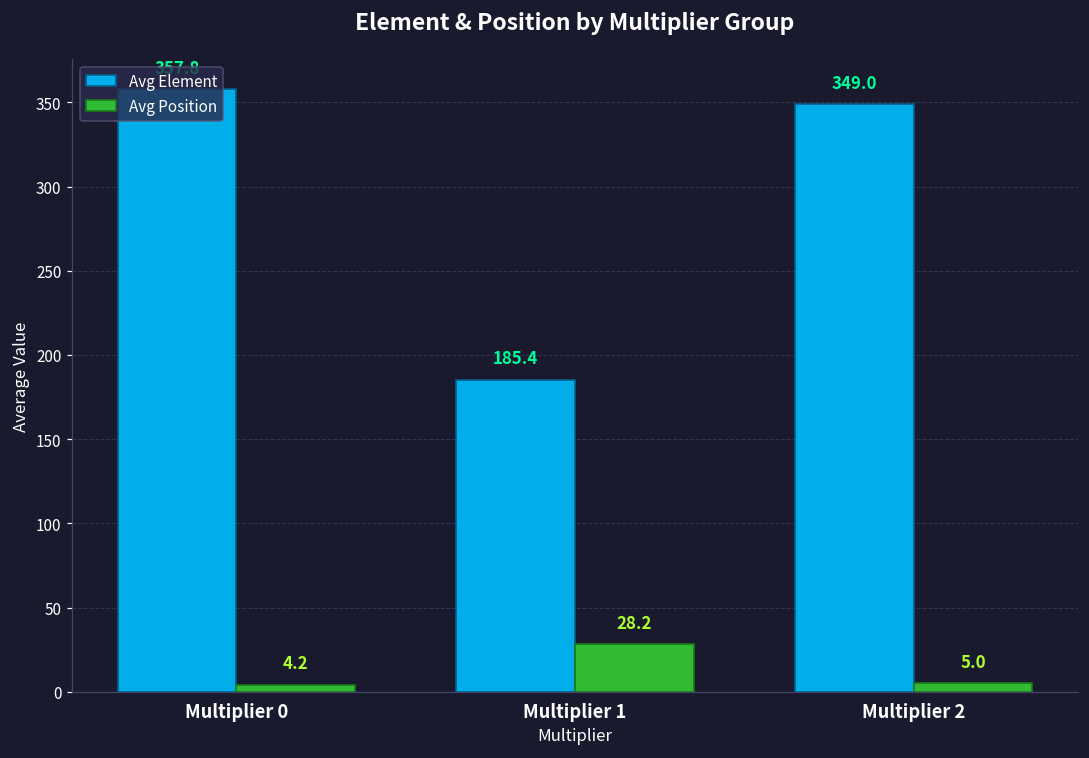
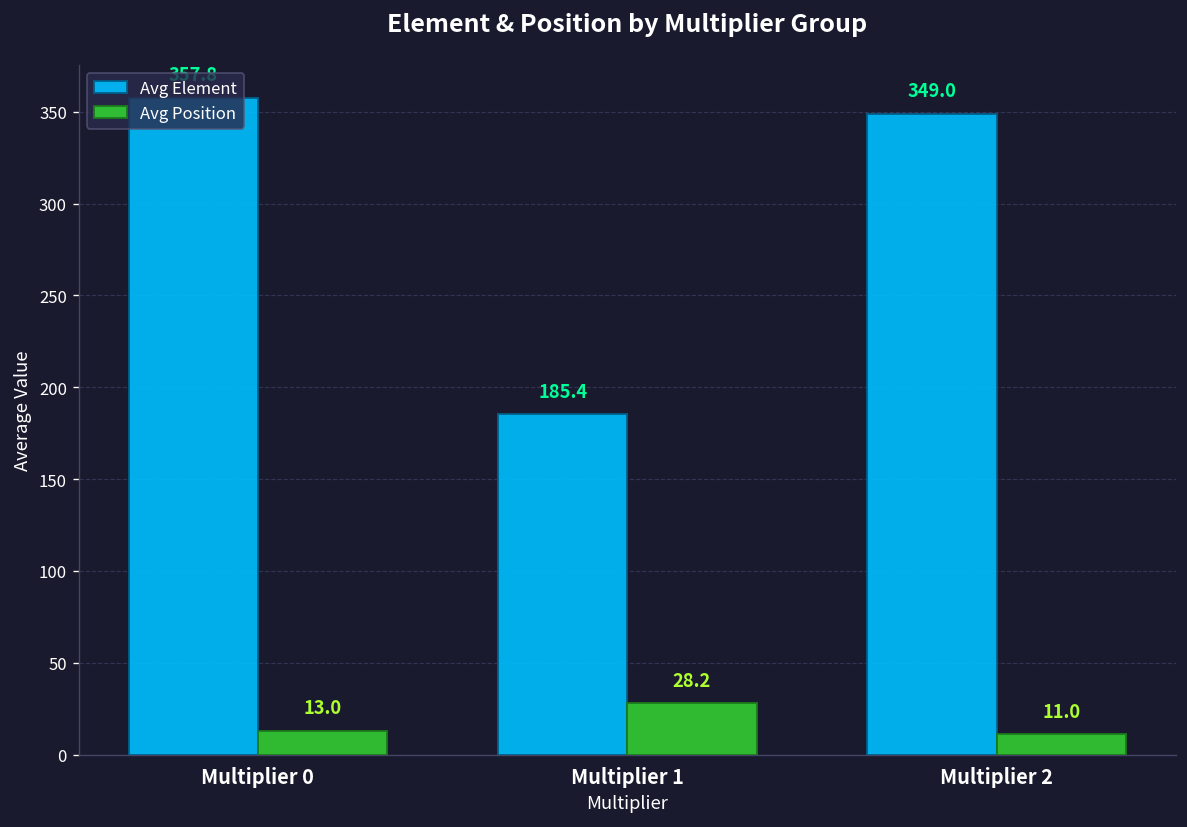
Avg Position, Multiplier 0: 4.2 -> 13.0
Avg Position, Multiplier 2: 5.0 -> 11.0
